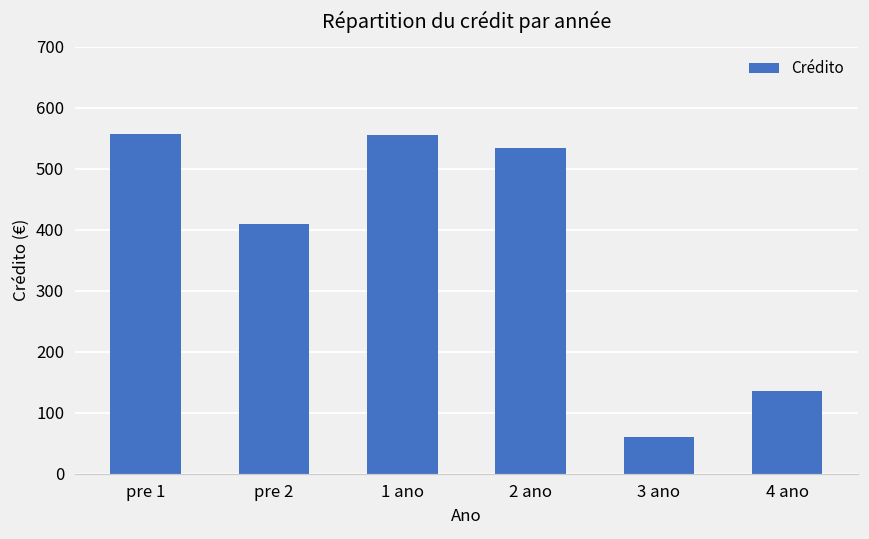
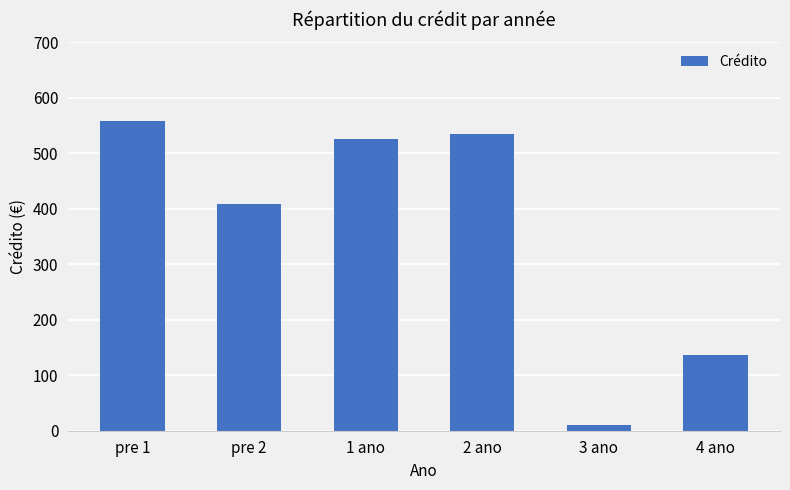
1 ano: 560 -> 530
3 ano: 60 -> 10
